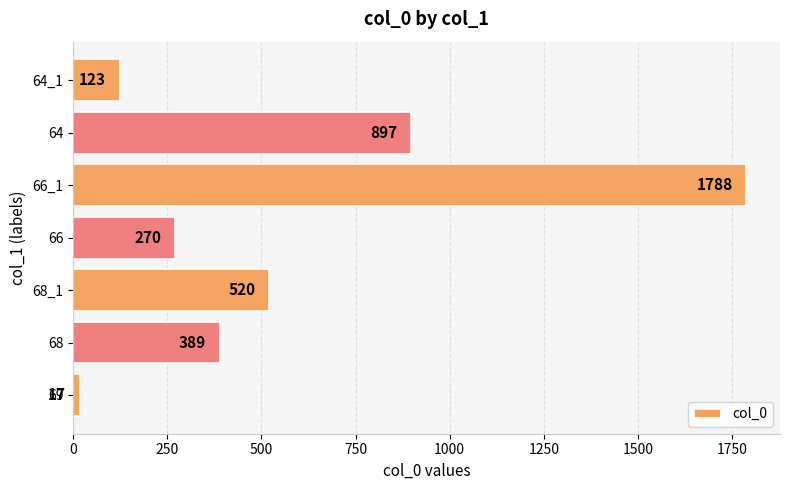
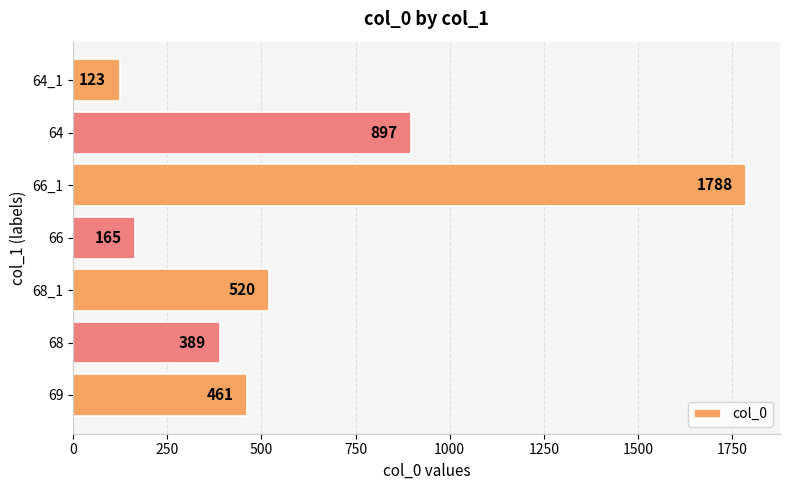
66: 270 -> 165
69: 17 -> 461
